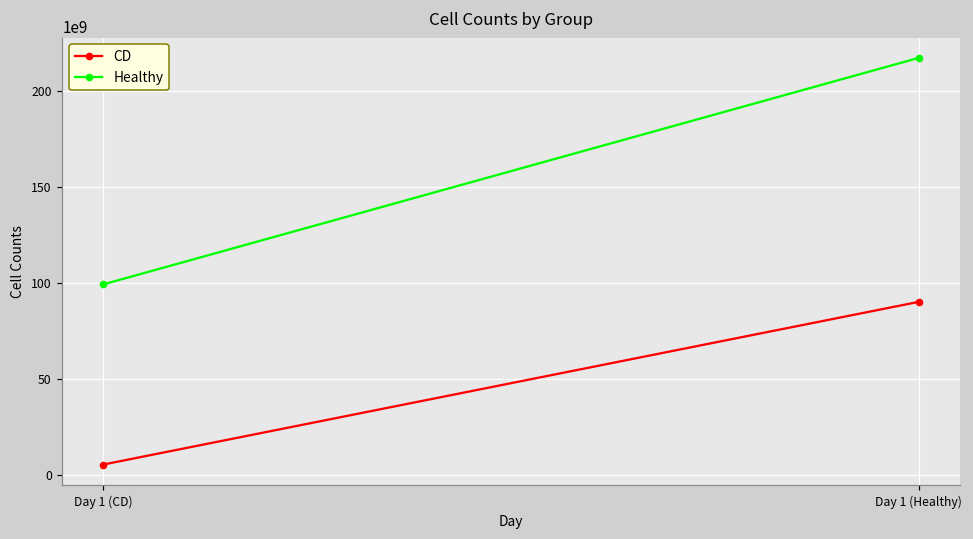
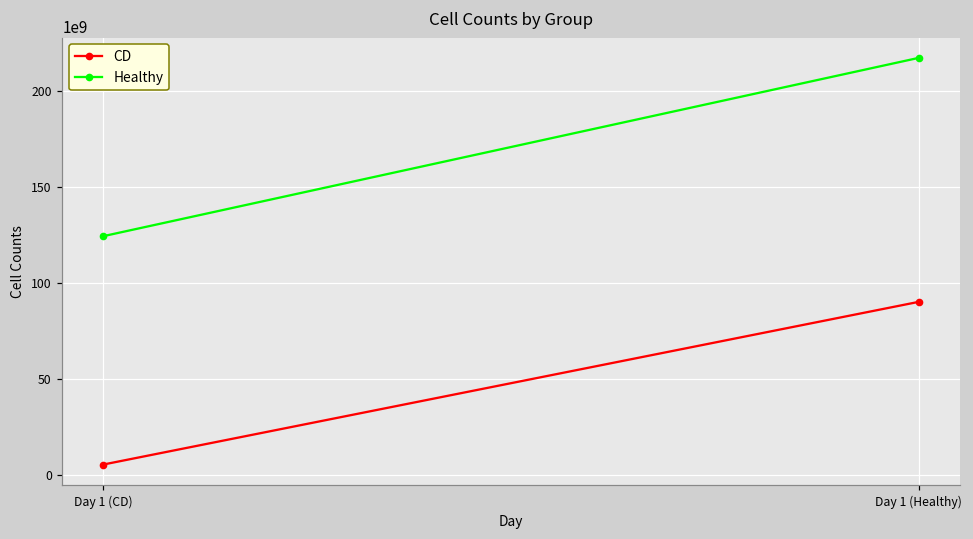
Healthy, Day 1 (CD): 99000000000 -> 124000000000
